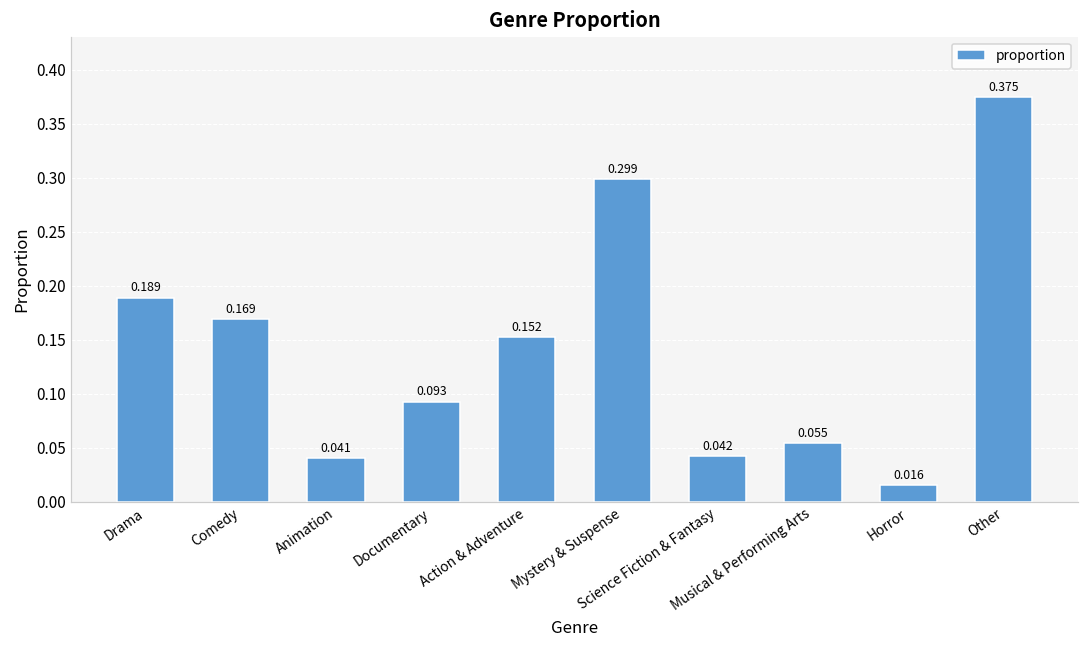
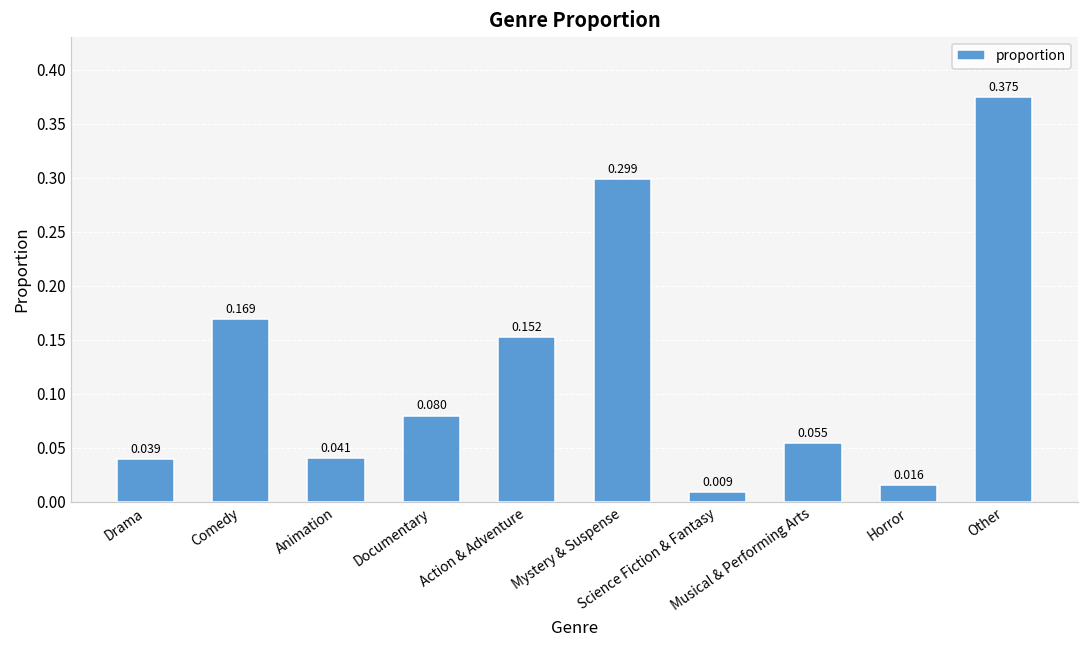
Drama: 0.189 -> 0.039
Documentary: 0.093 -> 0.080
Science Fiction & Fantasy: 0.042 -> 0.009
